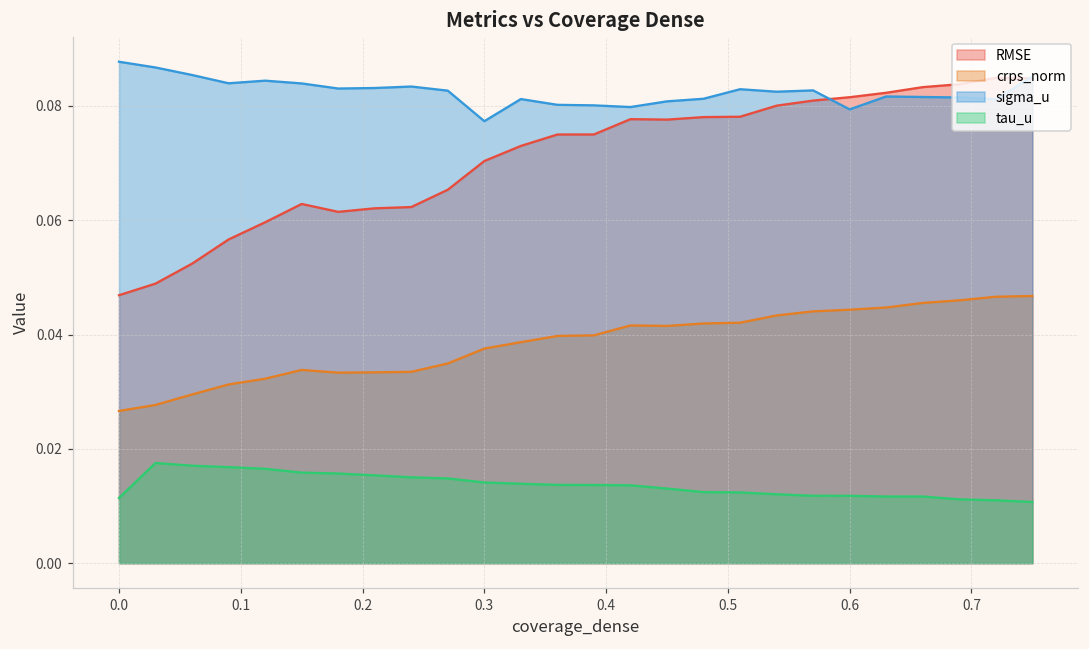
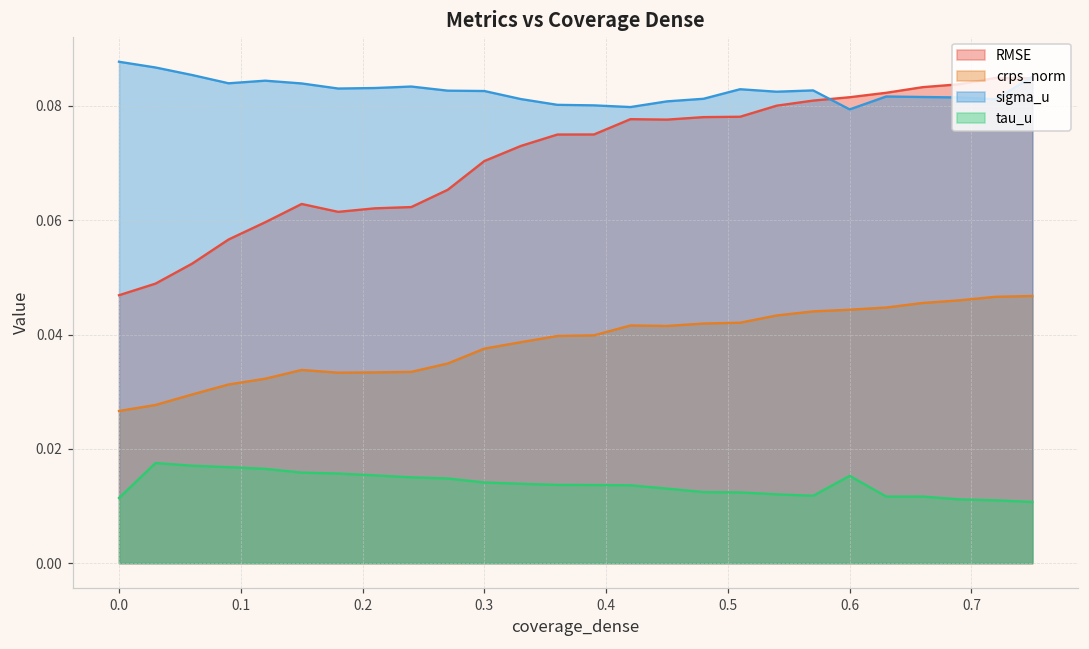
sigma_u, 0.3: 0.077 -> 0.083
tau_u, 0.6: 0.012 -> 0.015
